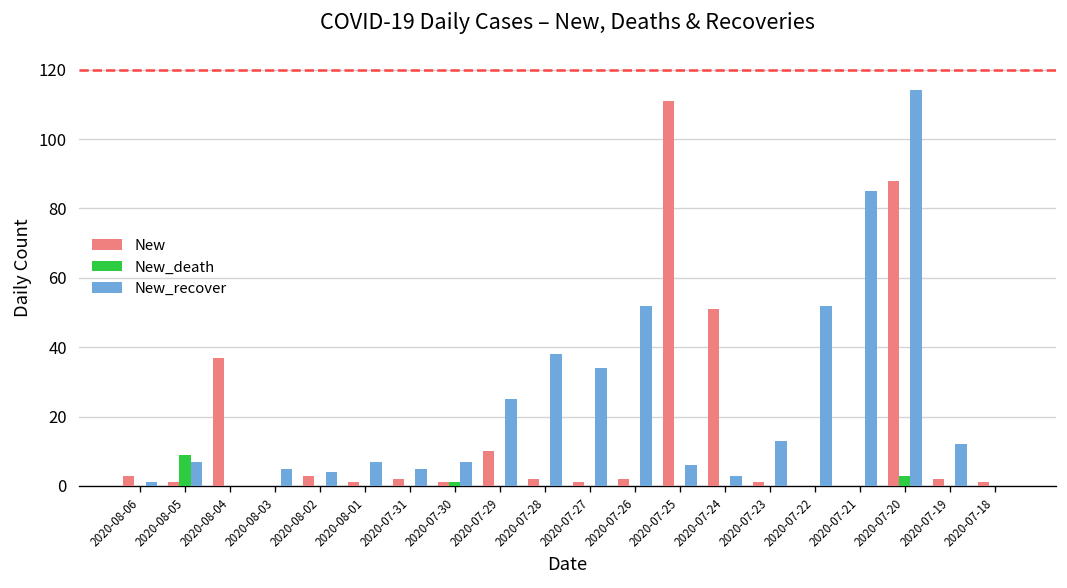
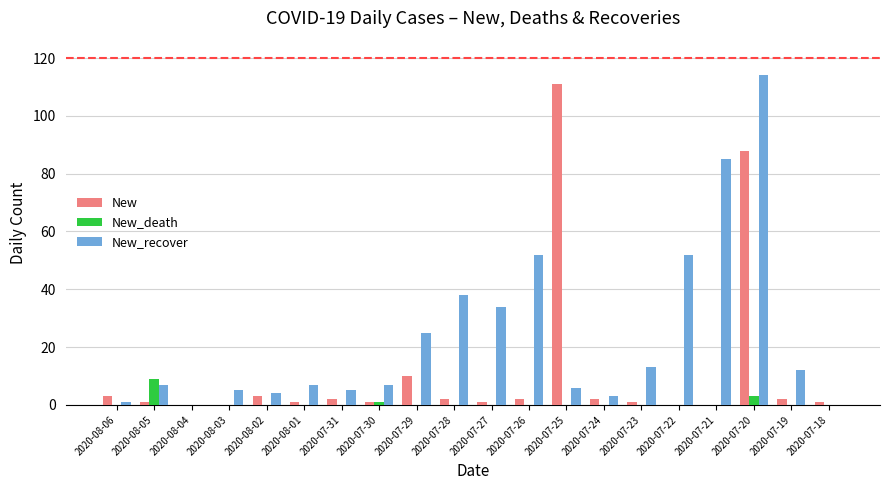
New, 2020-08-04: 37 -> 0
New, 2020-07-24: 51 -> 2
